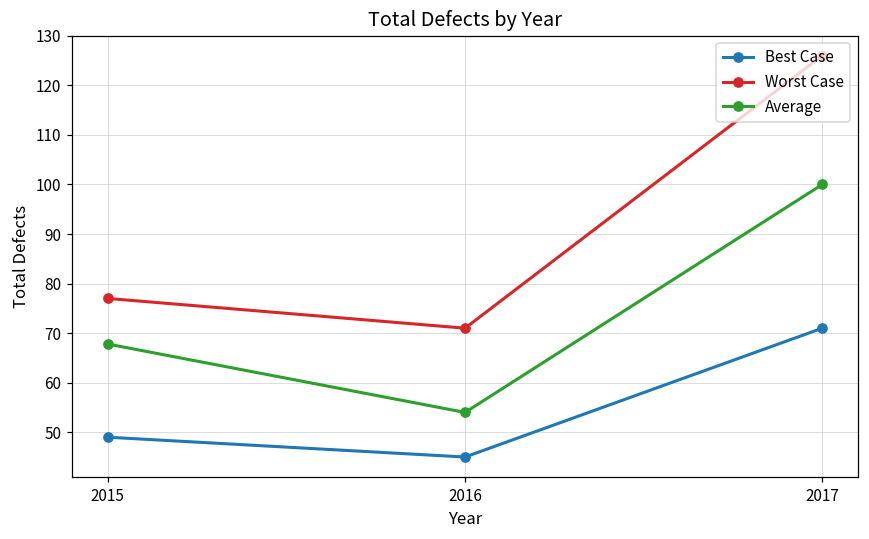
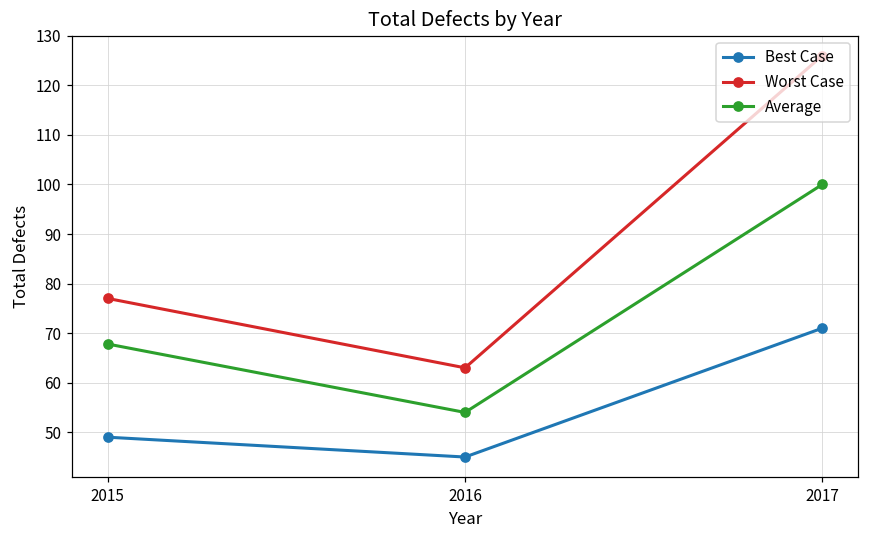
Worst Case, 2016: 71 -> 63
